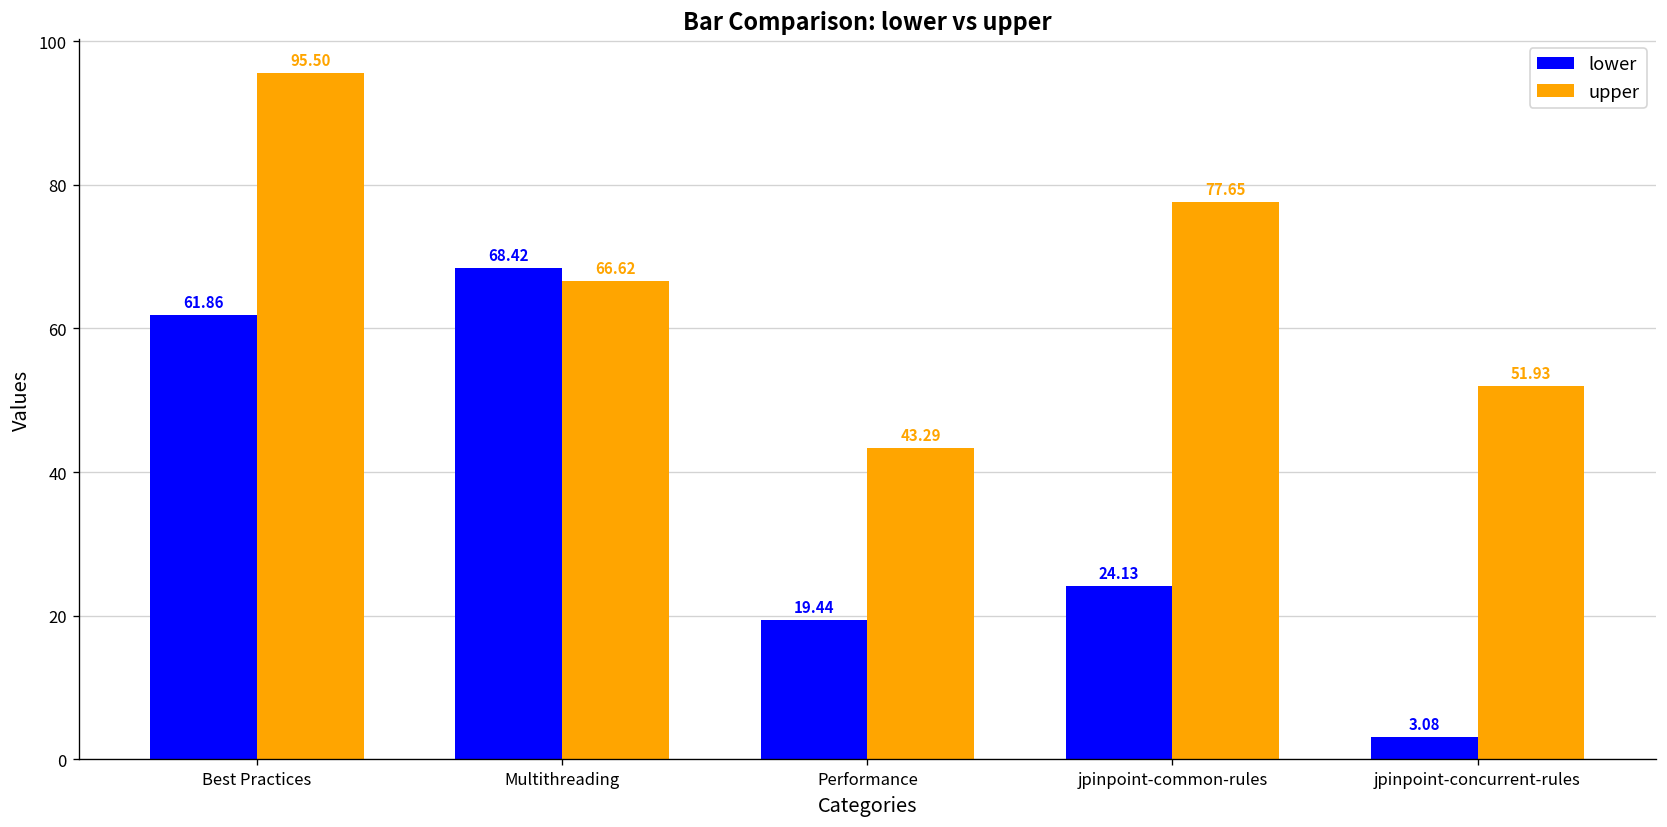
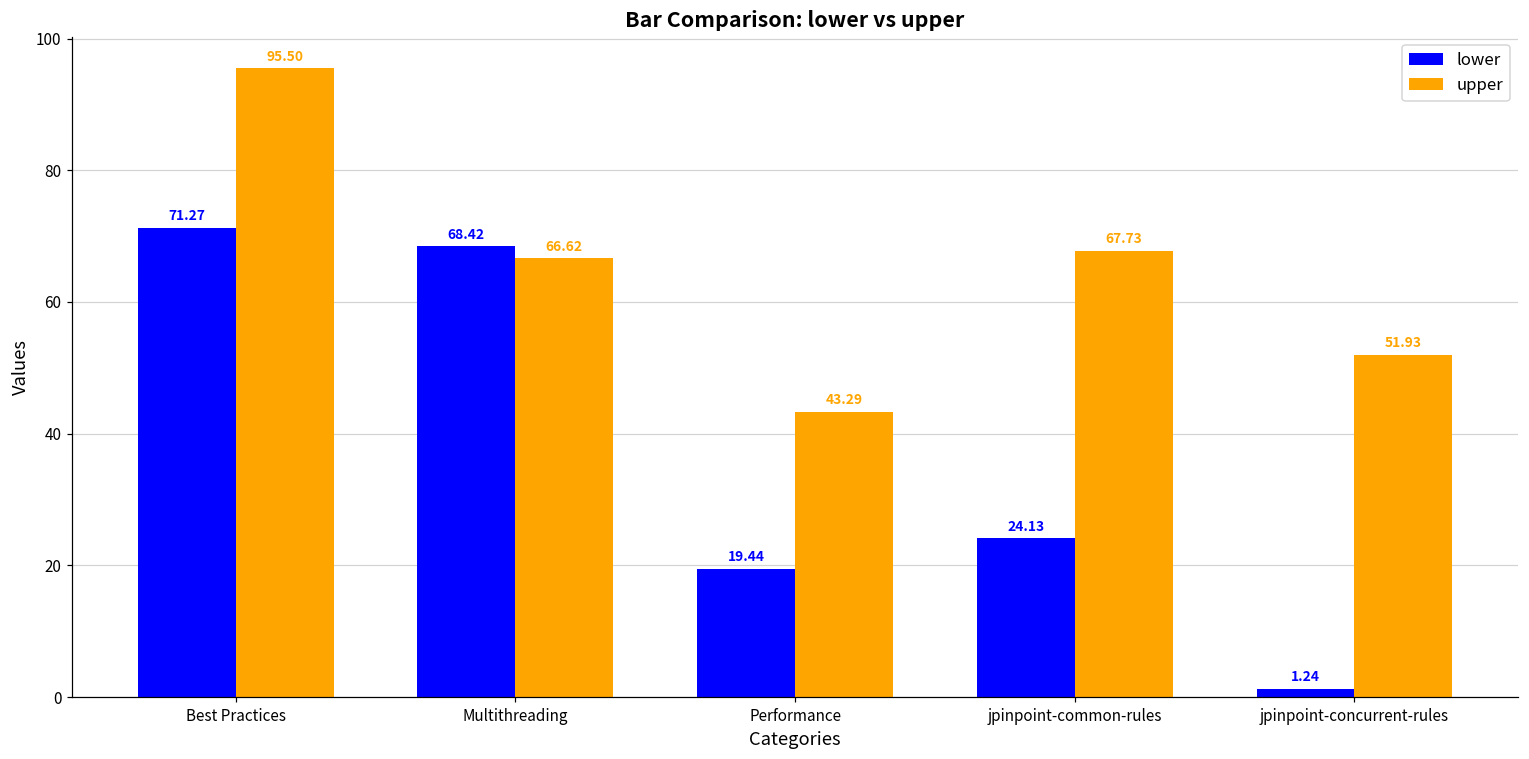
lower, Best Practices: 61.86 -> 71.27
upper, jpinpoint-common-rules: 77.65 -> 67.73
lower, jpinpoint-concurrent-rules: 3.08 -> 1.24
